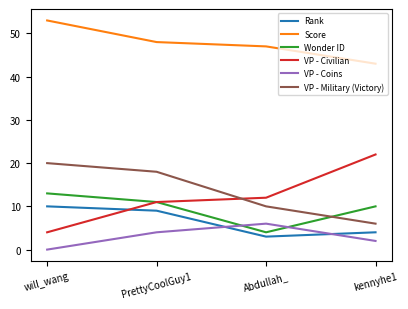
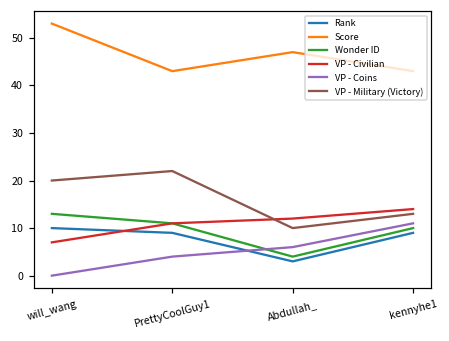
VP - Civilian, will_wang: 4 -> 7
Score, PrettyCoolGuy1: 48 -> 43
VP - Military (Victory), PrettyCoolGuy1: 18 -> 22
Rank, kennyhe1: 4 -> 9
VP - Civilian, kennyhe1: 22 -> 14
VP - Coins, kennyhe1: 2 -> 11
VP - Military (Victory), kennyhe1: 6 -> 13
